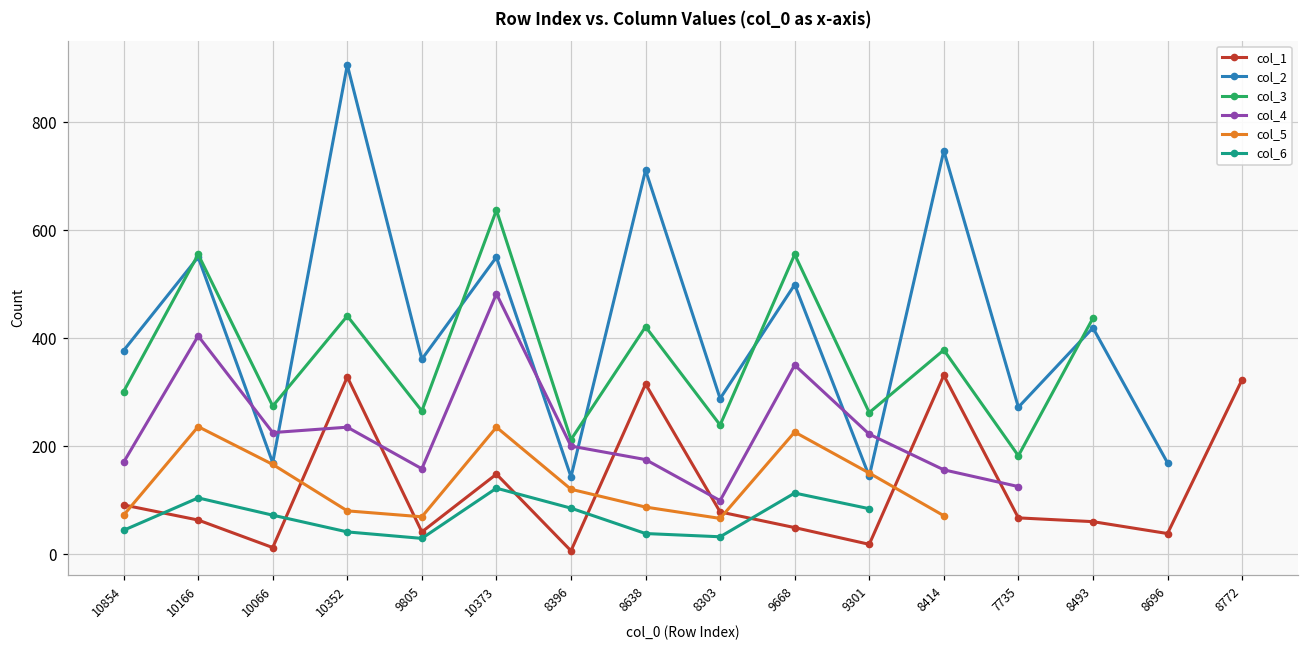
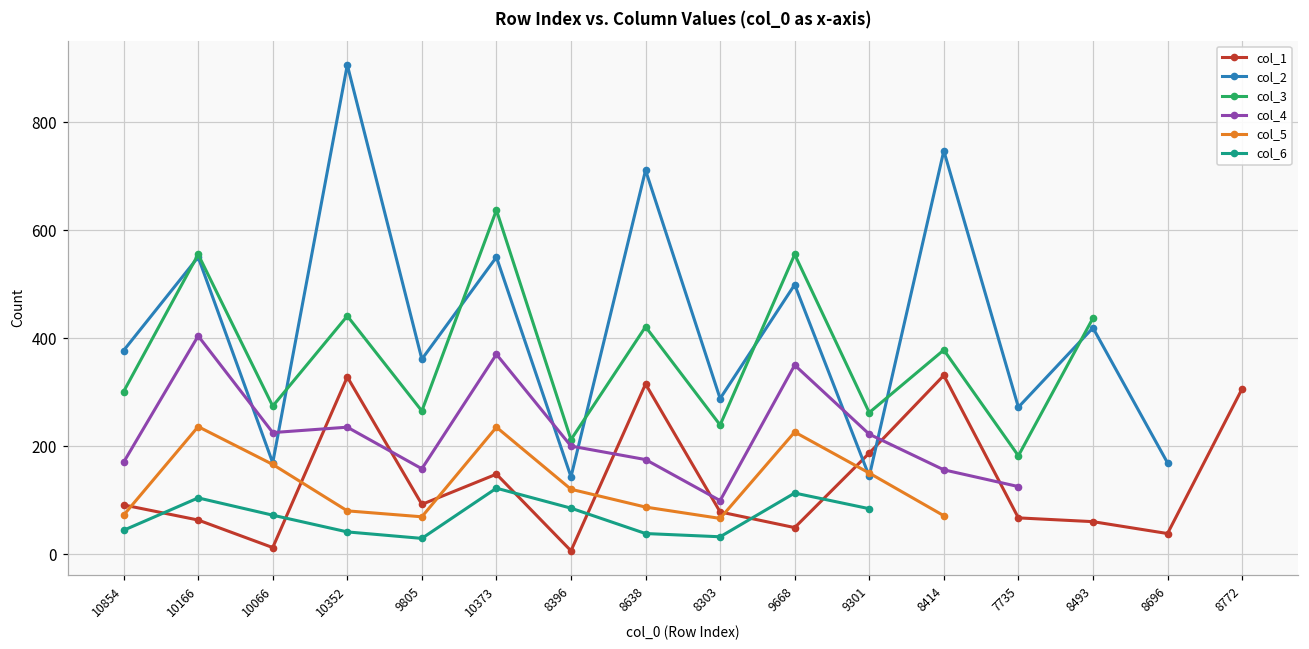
col_1, 9805: 40 -> 90
col_4, 10373: 480 -> 370
col_1, 9301: 20 -> 190
col_1, 8772: 320 -> 310
